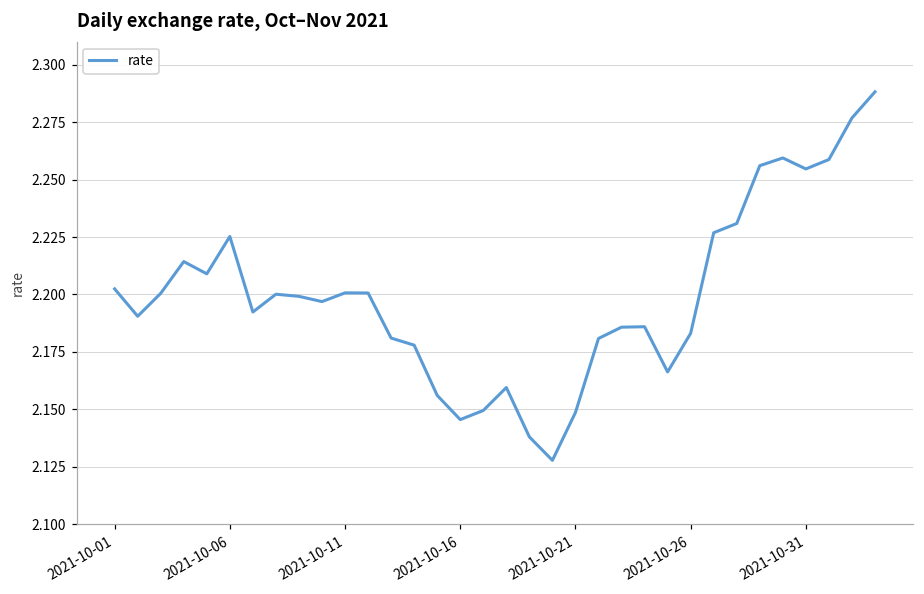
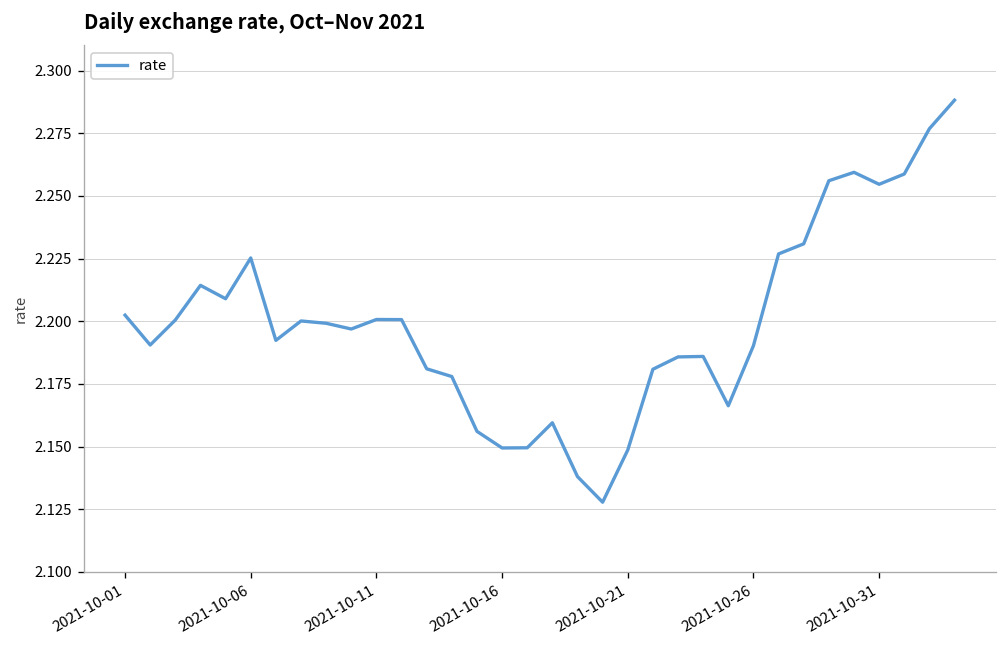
2021-10-16: 2.146 -> 2.149
2021-10-26: 2.183 -> 2.190
